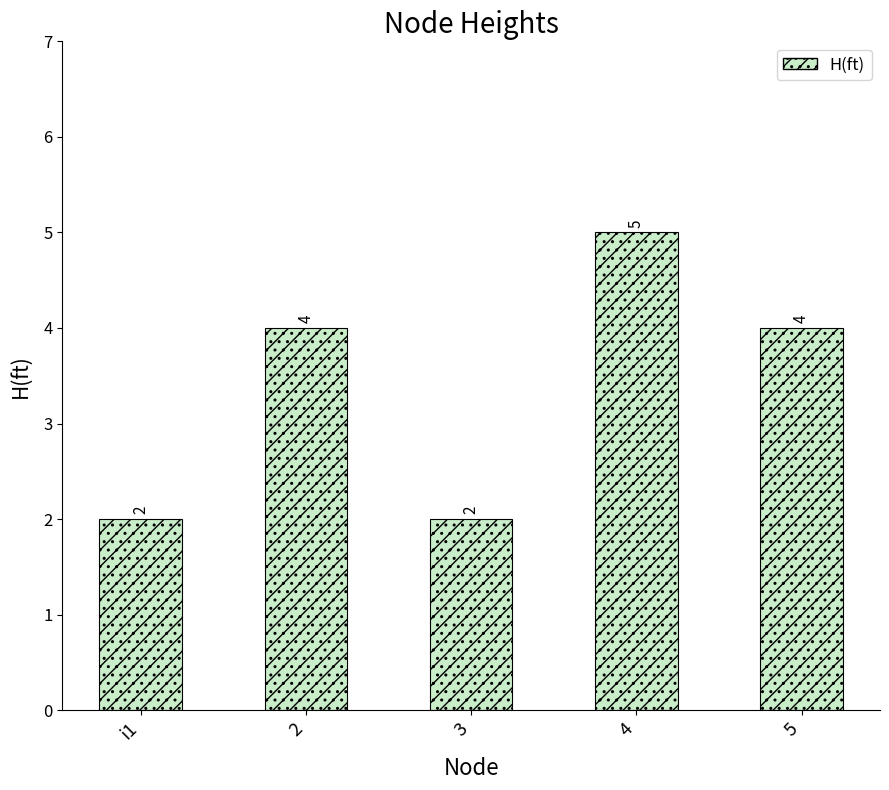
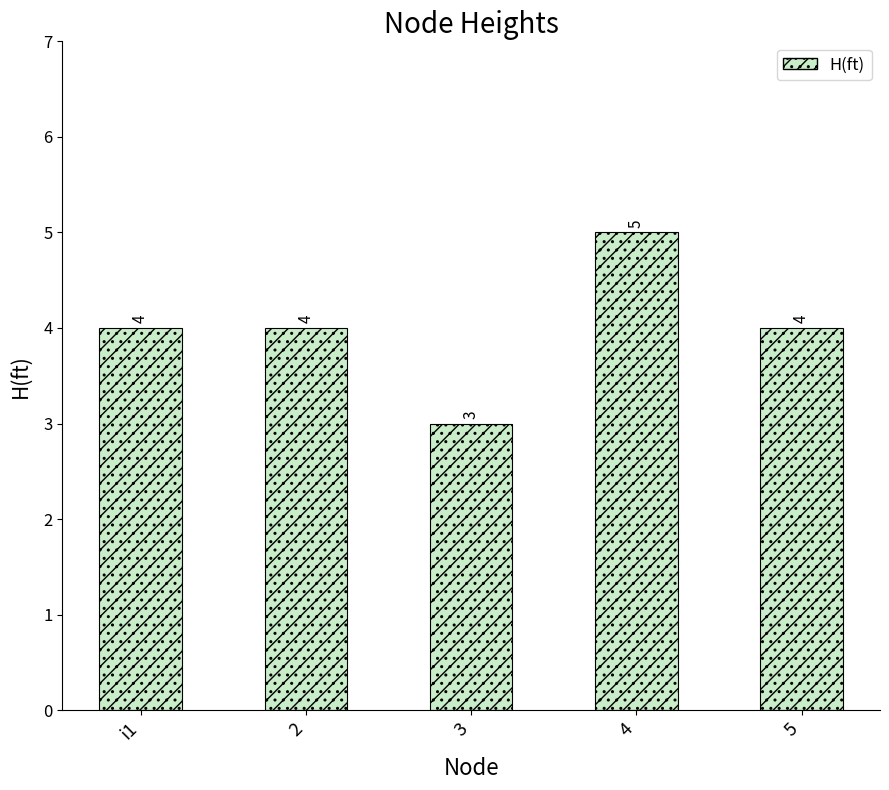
i1: 2 -> 4
3: 2 -> 3
